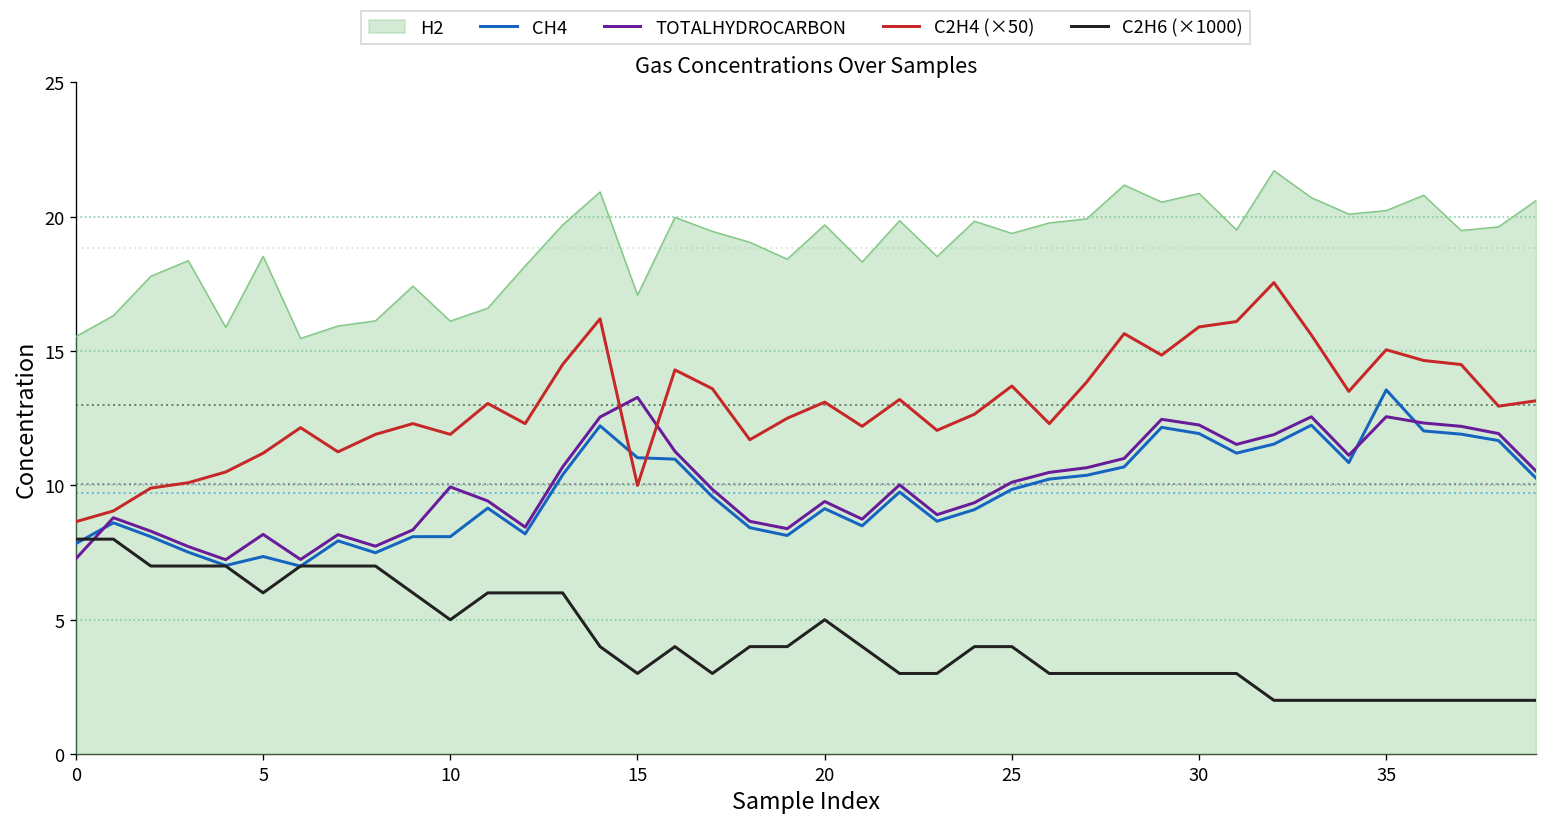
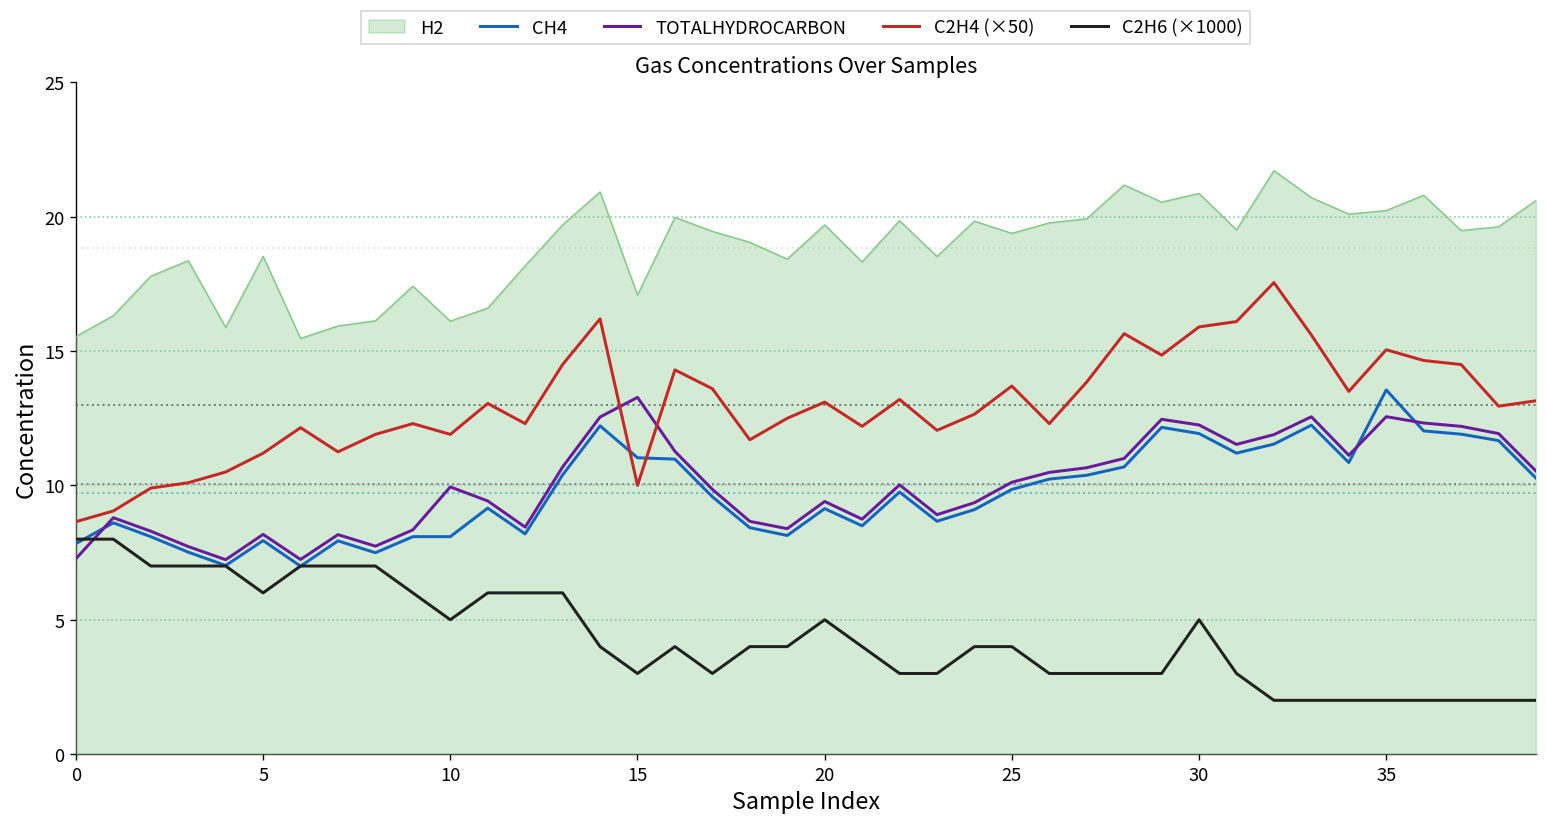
CH4, 5: 7.4 -> 7.9
C2H6 (×1000), 30: 3.0 -> 5.0
